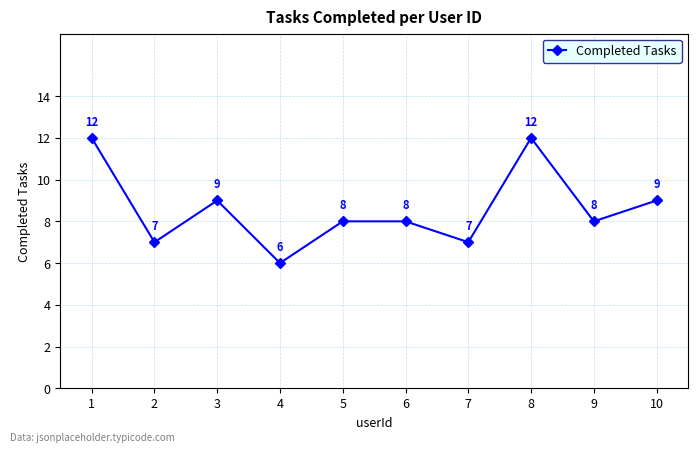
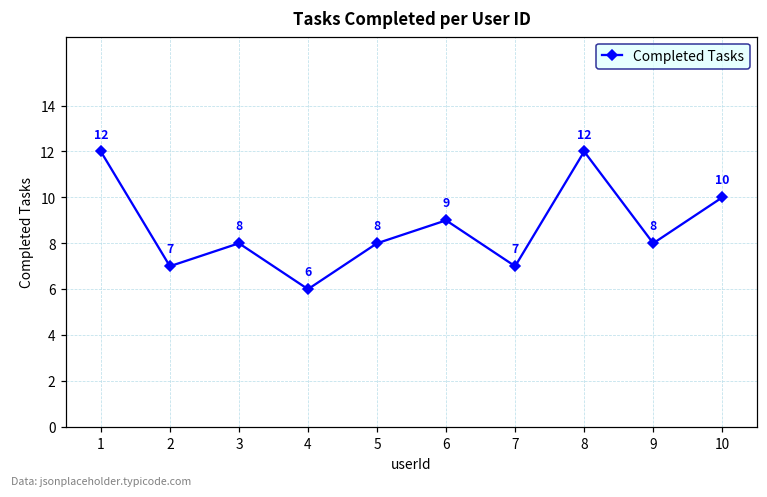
3: 9 -> 8
6: 8 -> 9
10: 9 -> 10
